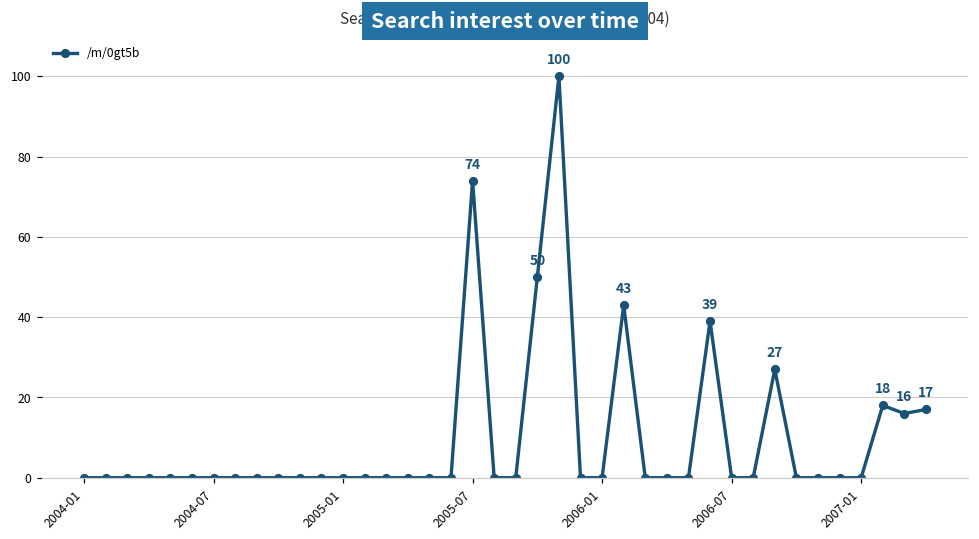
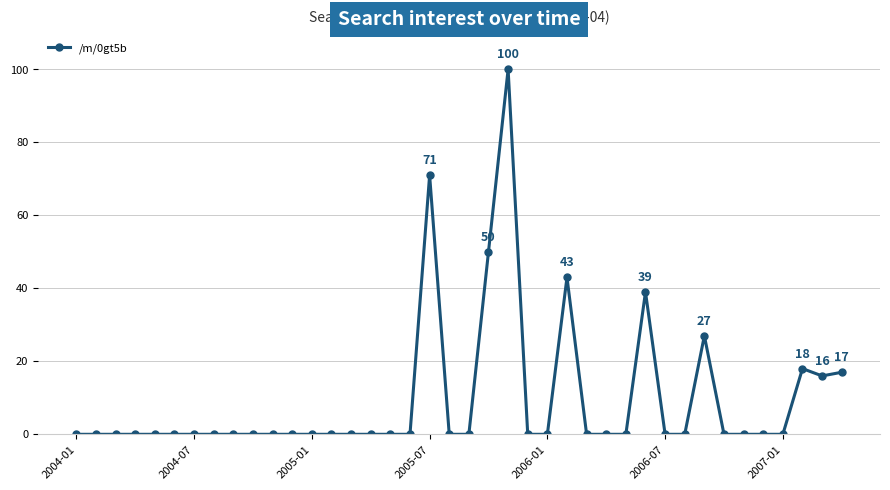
2005-07: 74 -> 71
